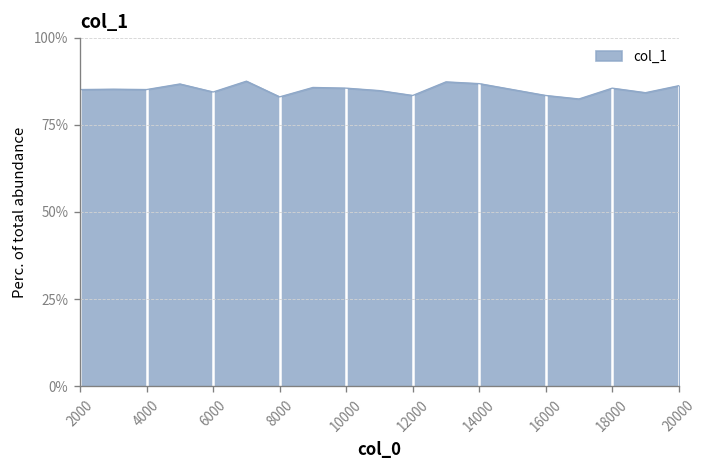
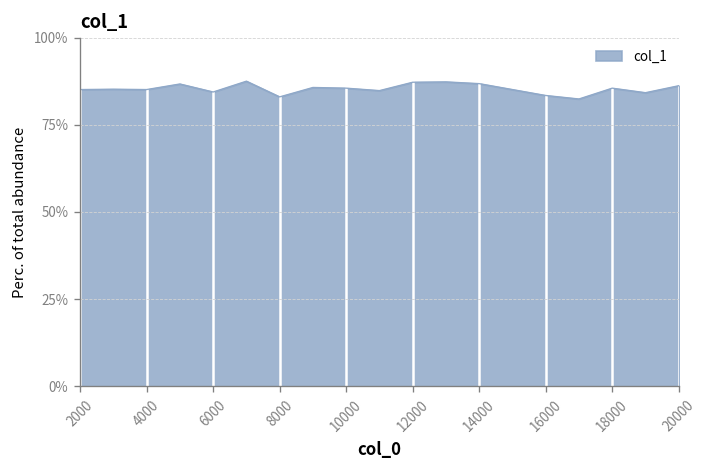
12000: 83% -> 87%
